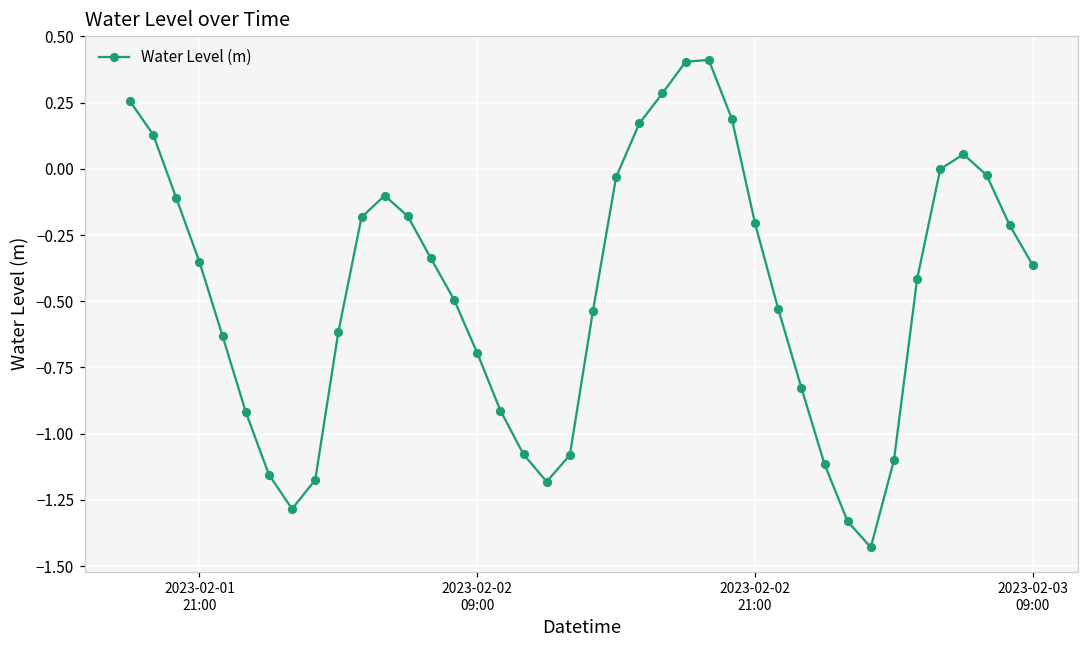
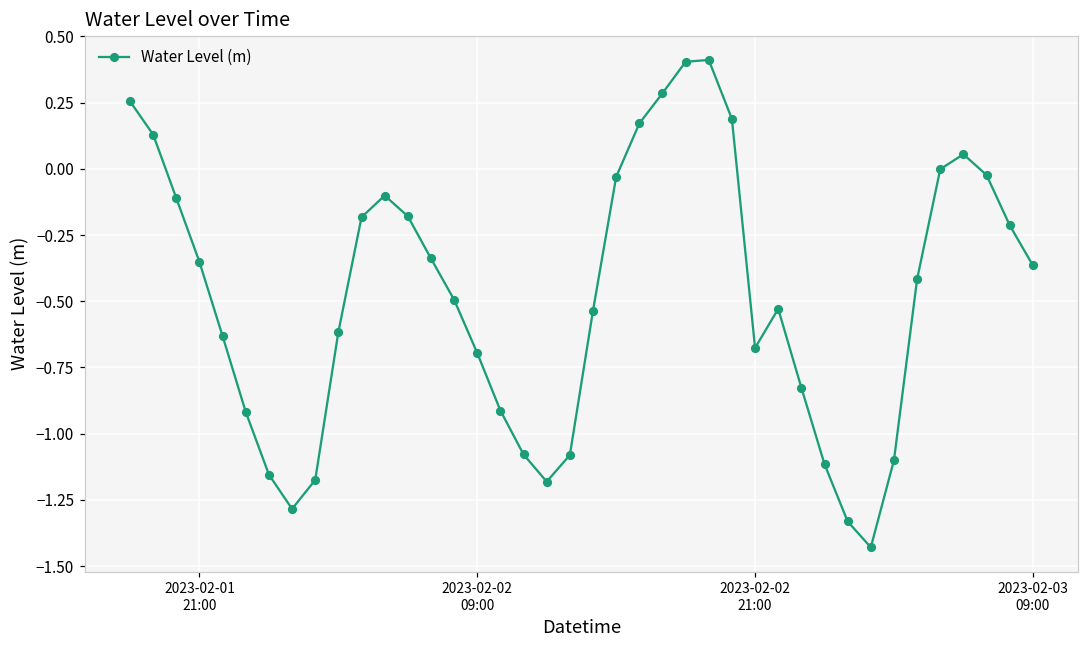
2023-02-02 21:00: -0.21 -> -0.68
